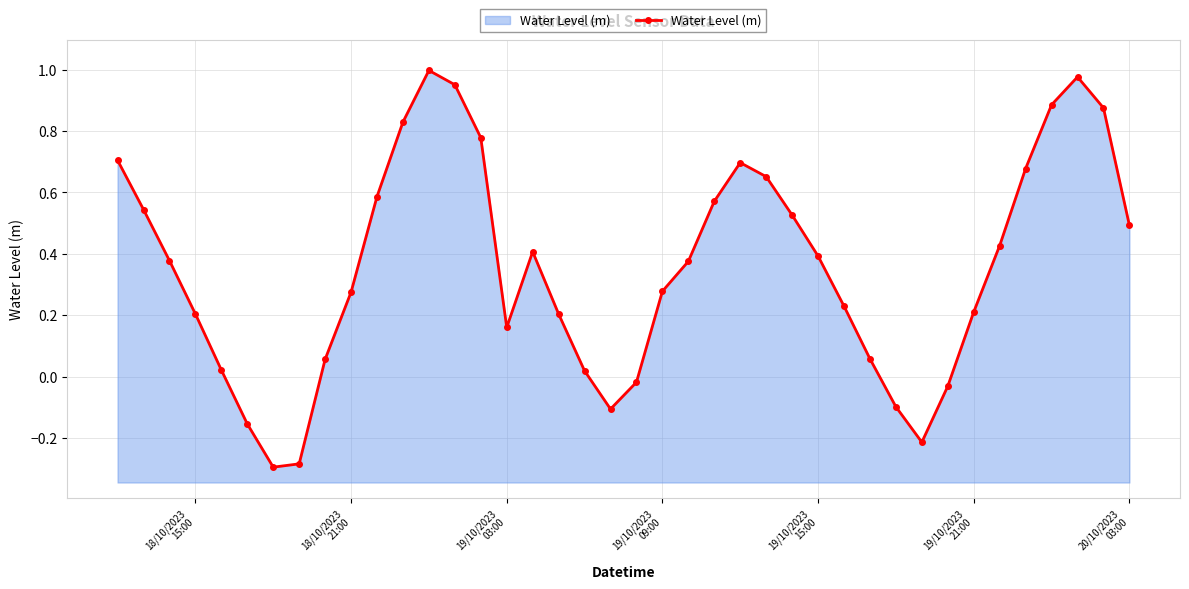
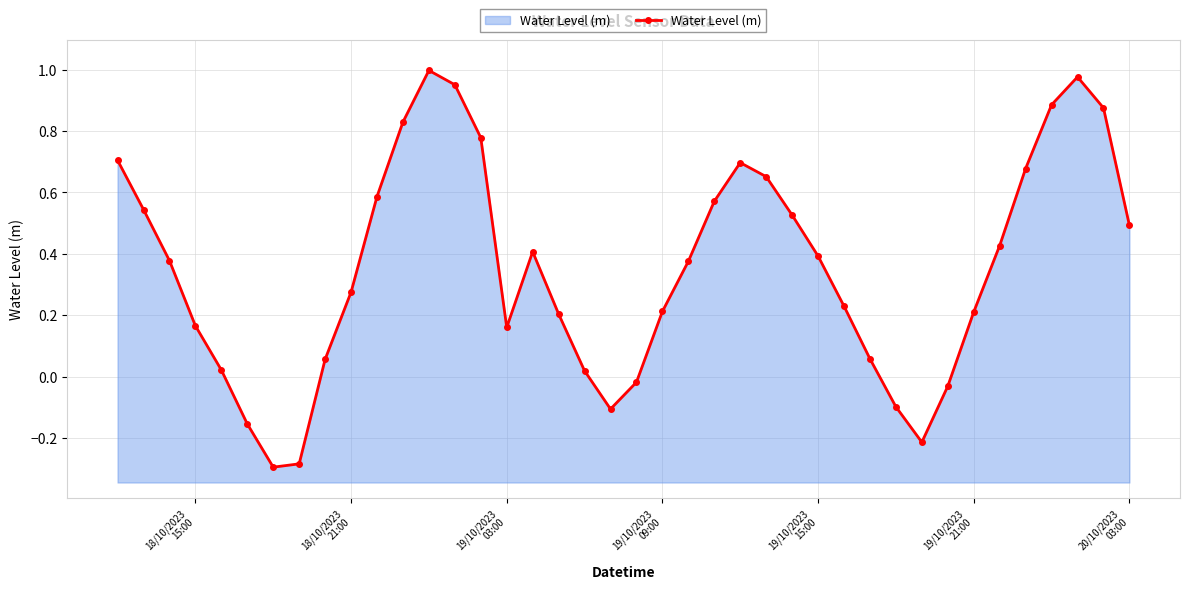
18/10/2023 15:00: 0.20 -> 0.17
19/10/2023 09:00: 0.28 -> 0.21
